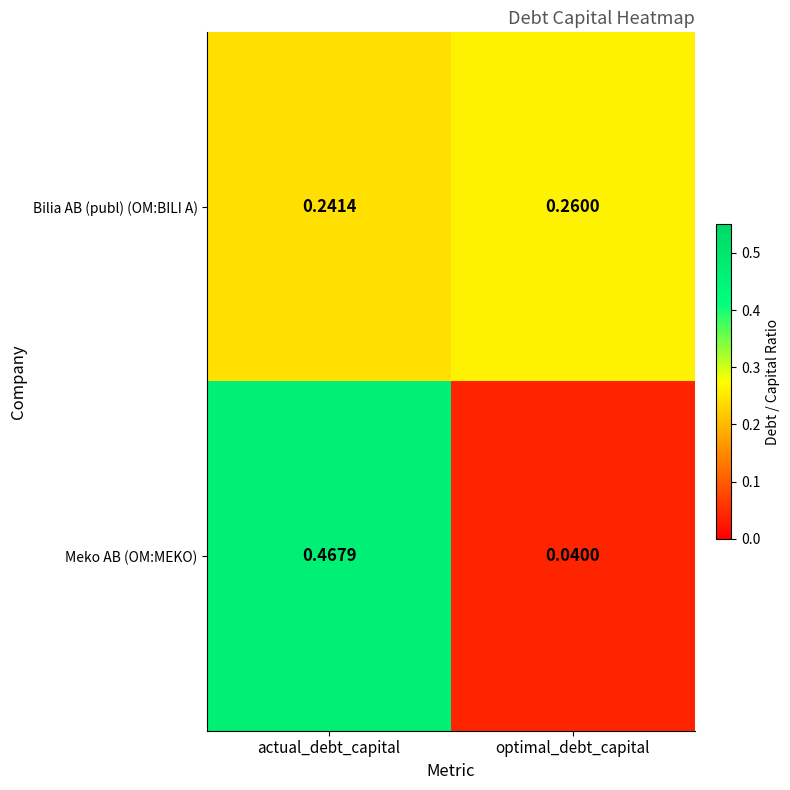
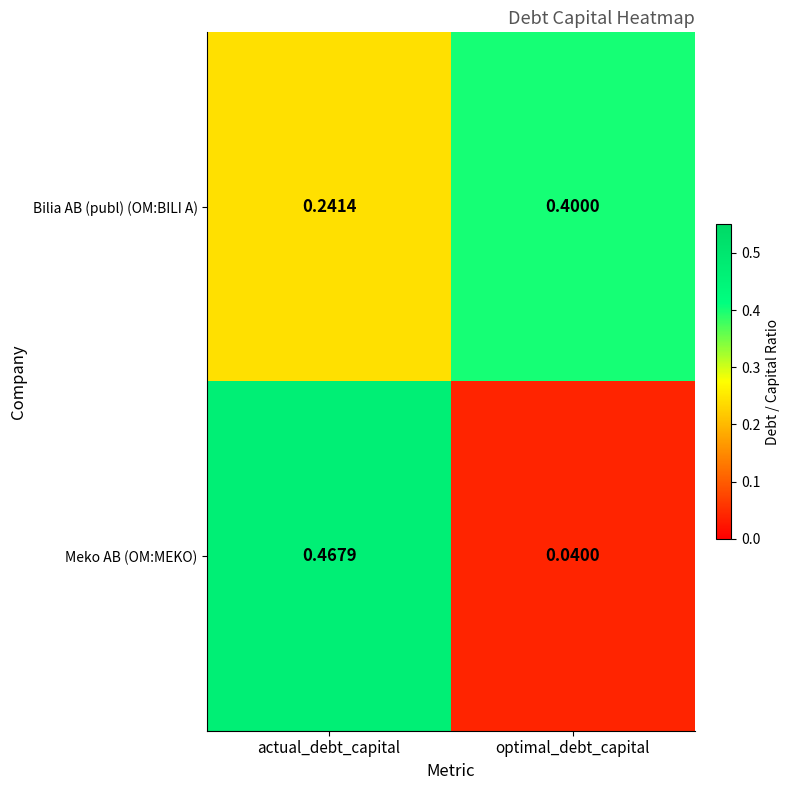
Bilia AB (publ) (OM:BILI A), optimal_debt_capital: 0.2600 -> 0.4000
